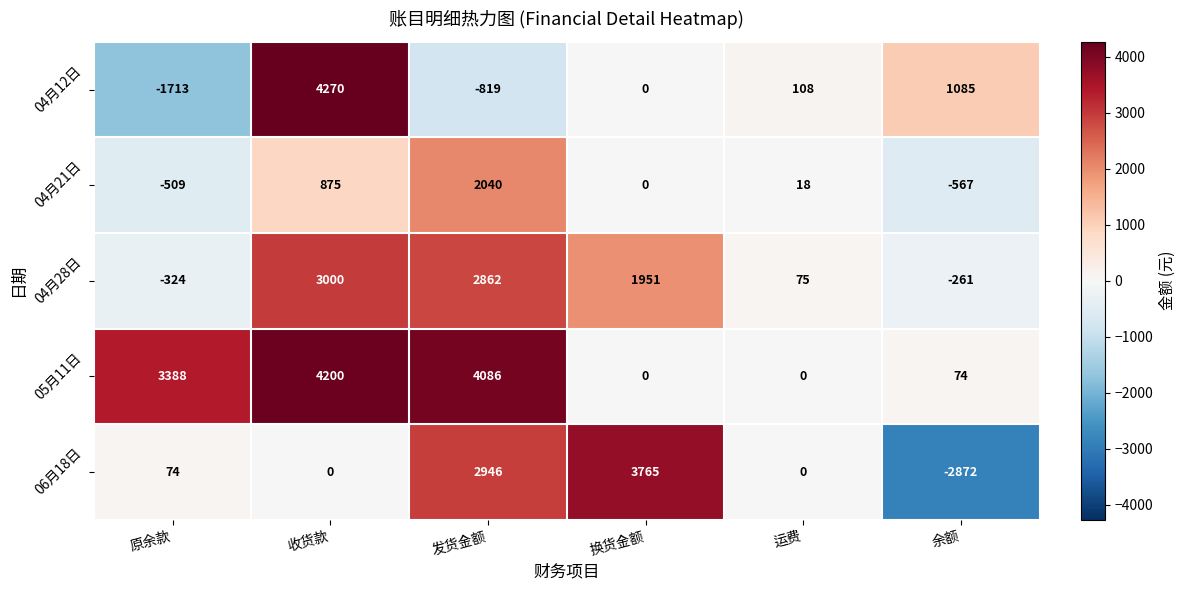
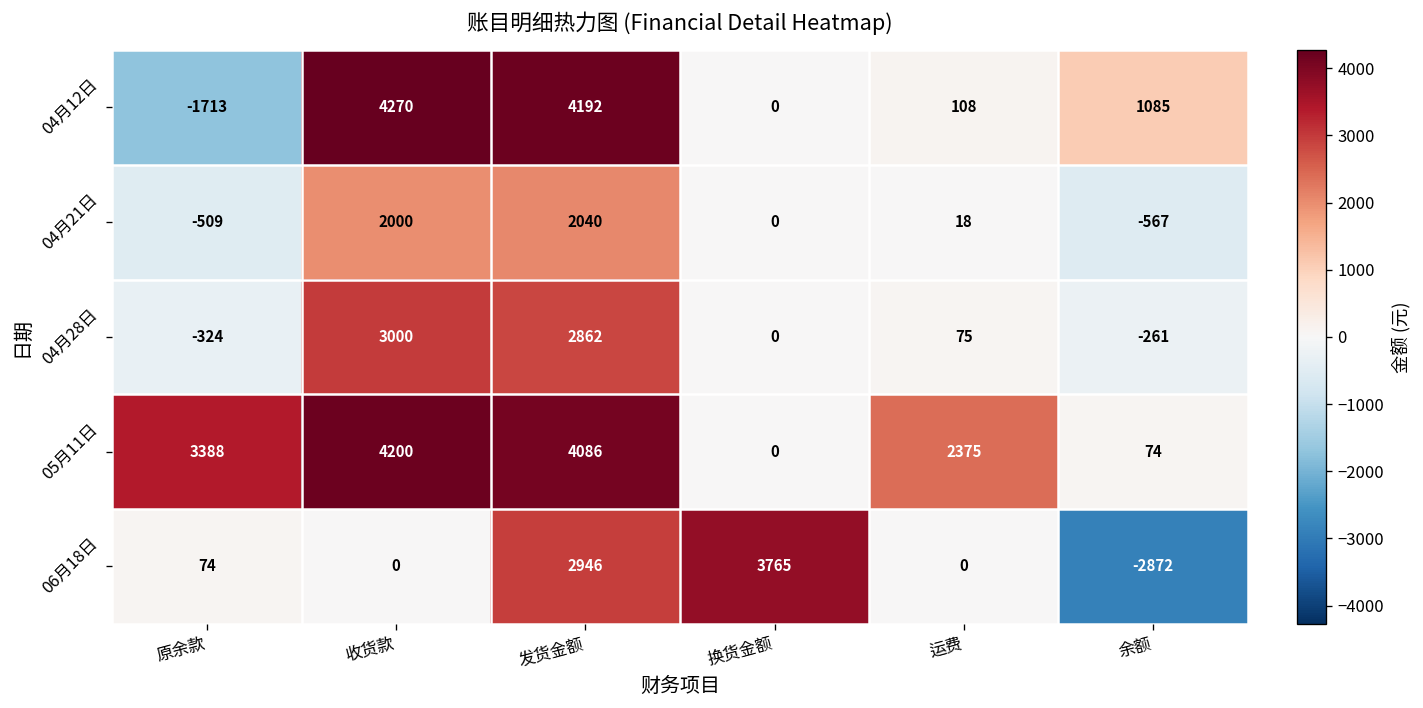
04月12日, 发货金额: -819 -> 4192
04月21日, 收货款: 875 -> 2000
04月28日, 换货金额: 1951 -> 0
05月11日, 运费: 0 -> 2375
